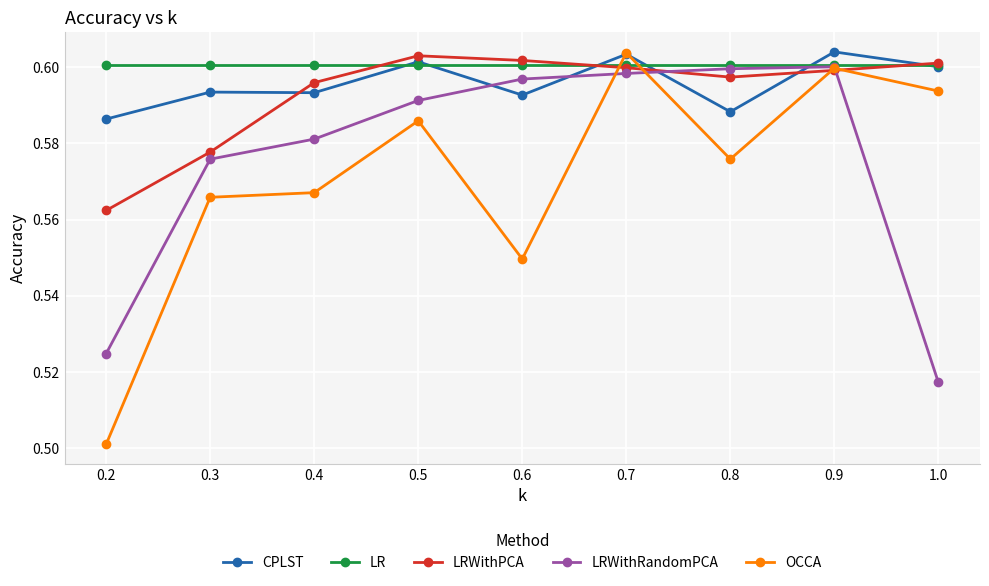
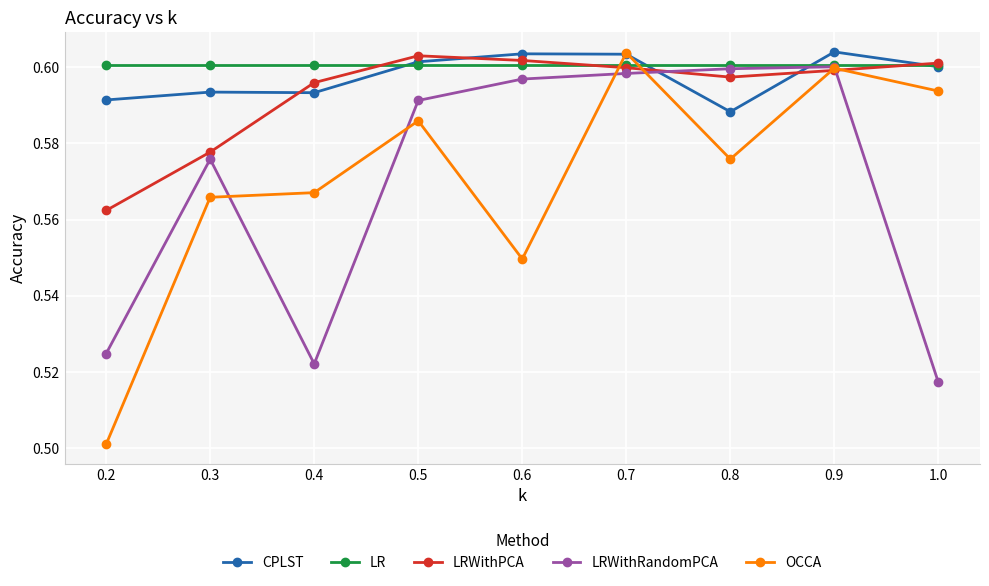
CPLST, 0.2: 0.586 -> 0.591
LRWithRandomPCA, 0.4: 0.581 -> 0.522
CPLST, 0.6: 0.593 -> 0.604
